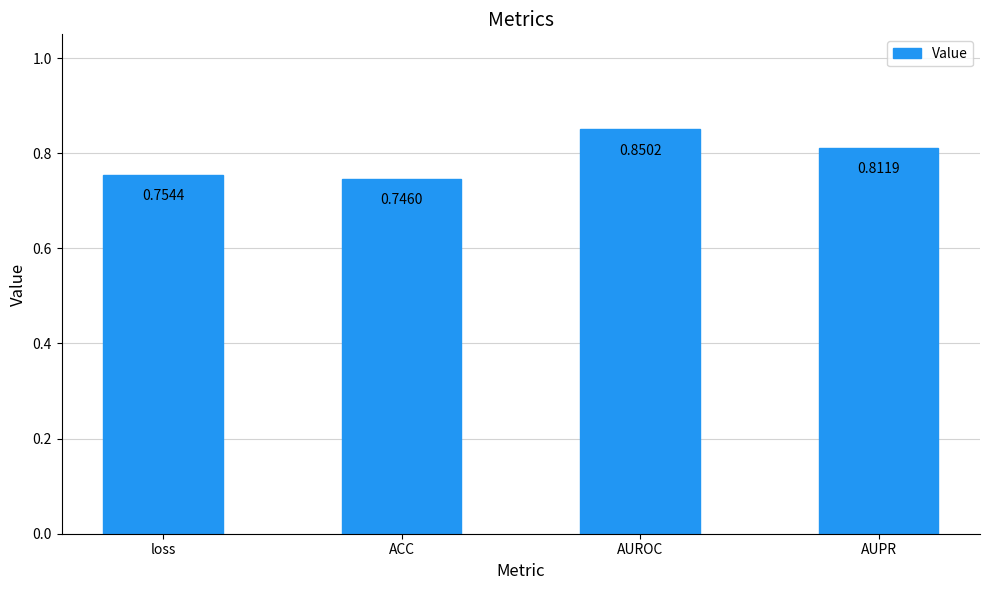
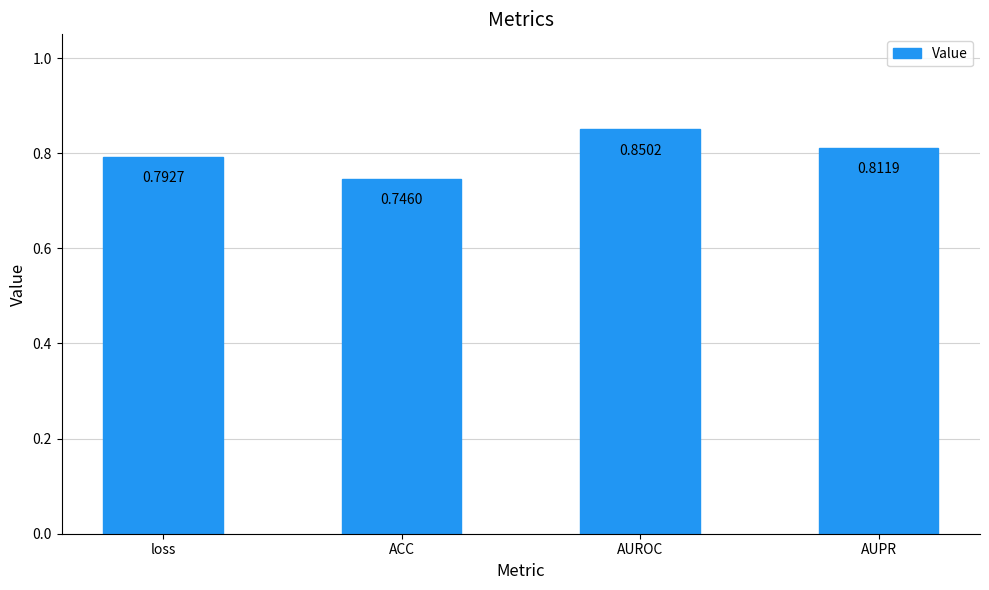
loss: 0.7544 -> 0.7927
